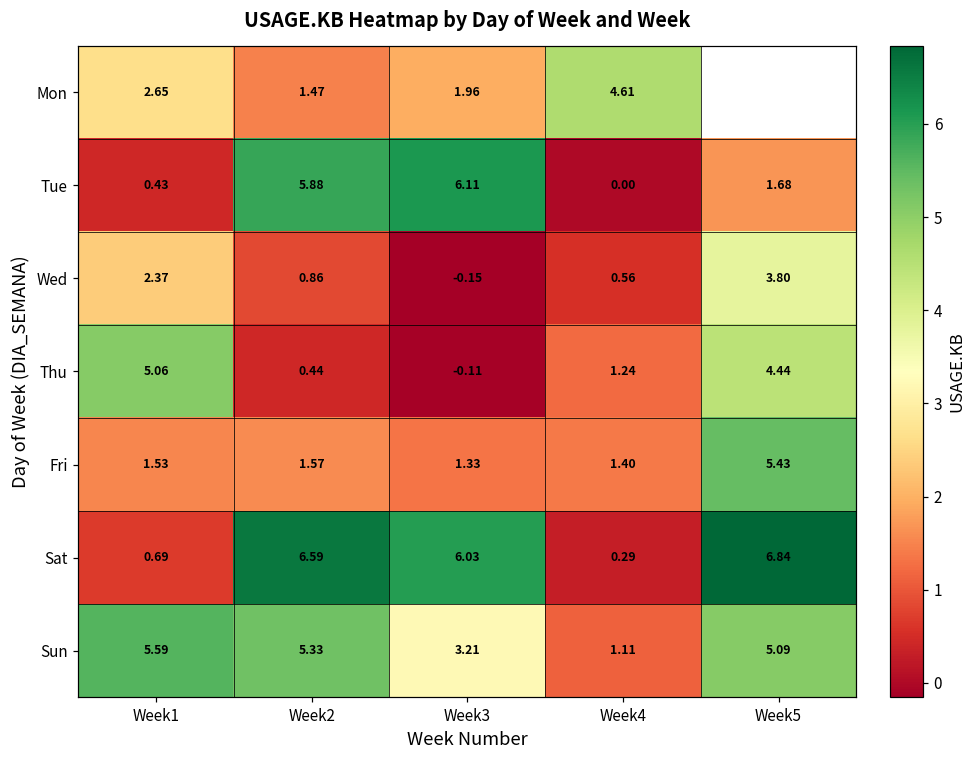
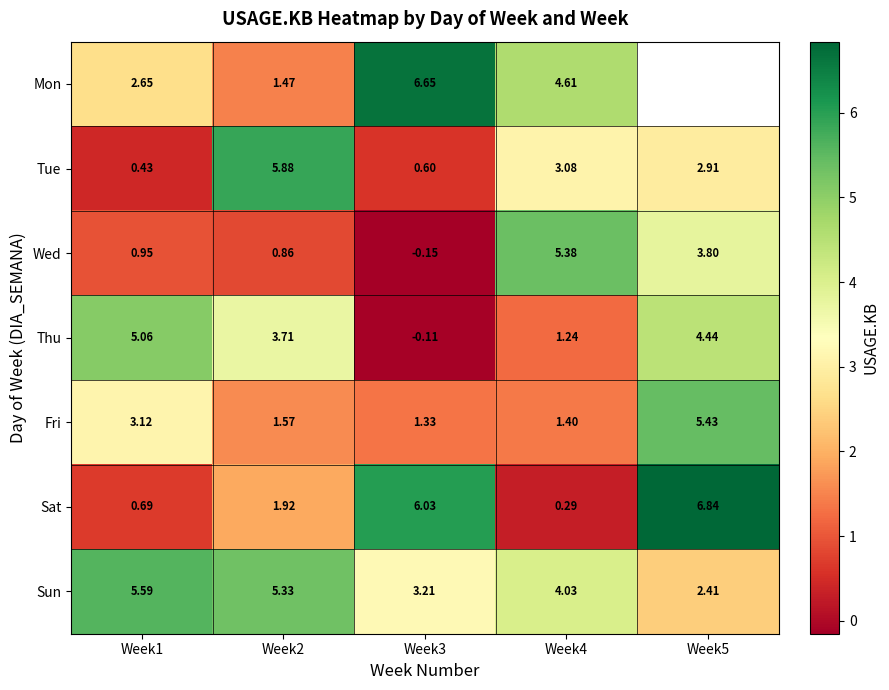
Mon, Week3: 1.96 -> 6.65
Tue, Week3: 6.11 -> 0.60
Tue, Week4: 0.00 -> 3.08
Tue, Week5: 1.68 -> 2.91
Wed, Week1: 2.37 -> 0.95
Wed, Week4: 0.56 -> 5.38
Thu, Week2: 0.44 -> 3.71
Fri, Week1: 1.53 -> 3.12
Sat, Week2: 6.59 -> 1.92
Sun, Week4: 1.11 -> 4.03
Sun, Week5: 5.09 -> 2.41
